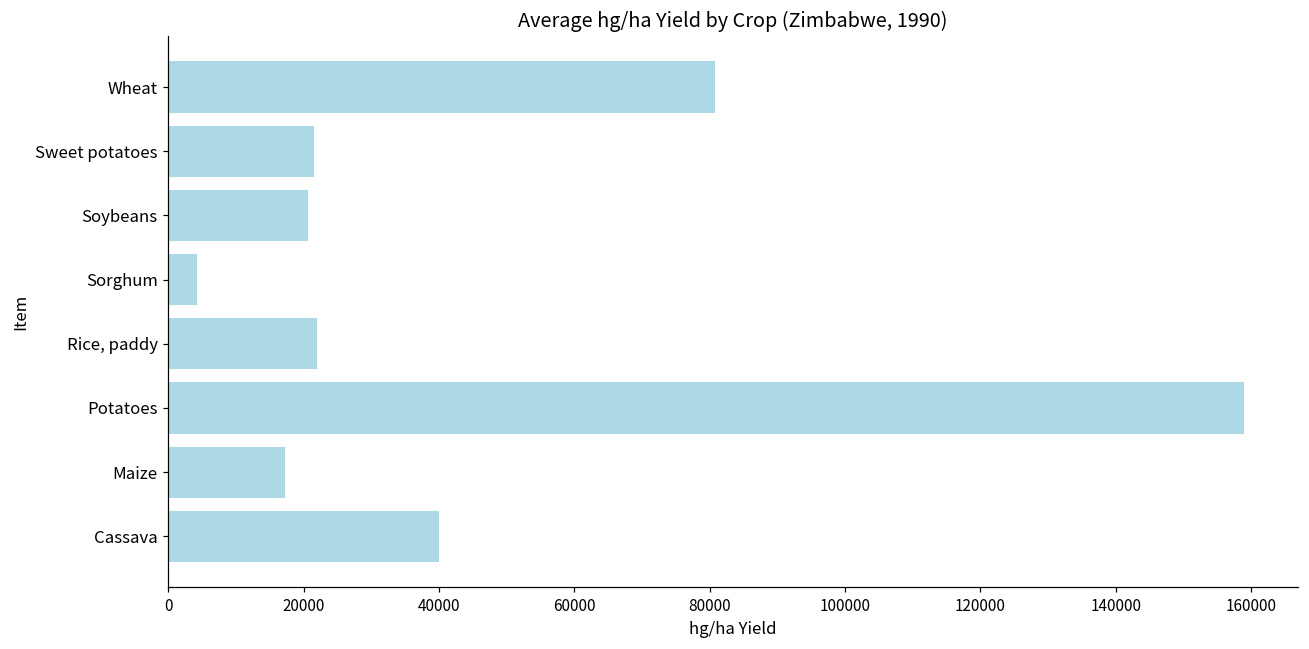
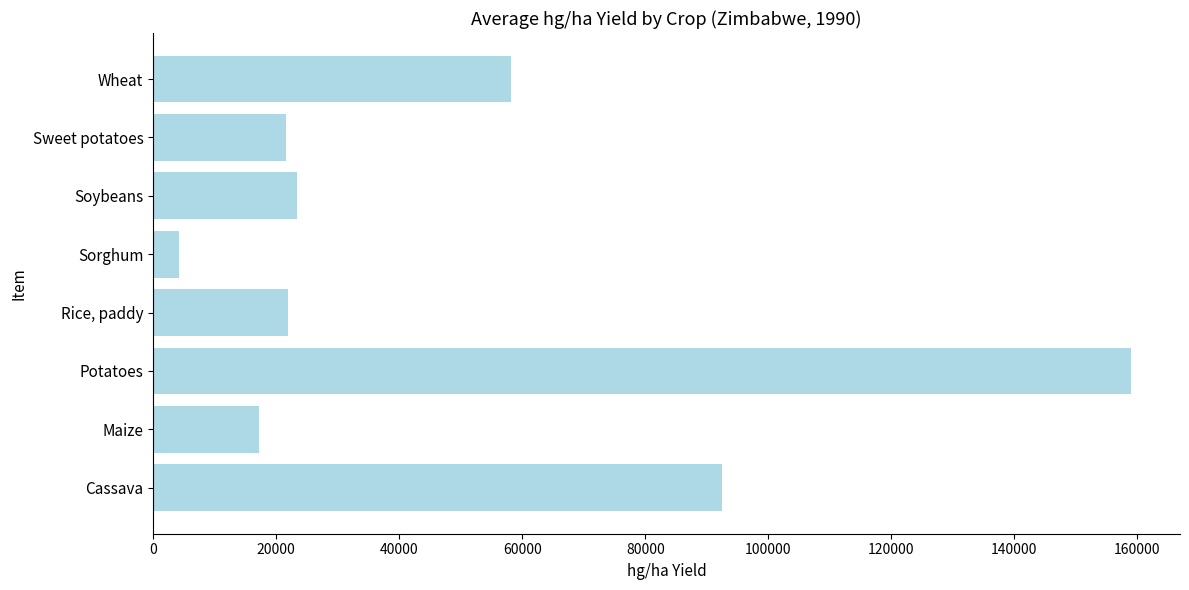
Wheat: 81000 -> 58000
Soybeans: 21000 -> 23000
Cassava: 40000 -> 92000
